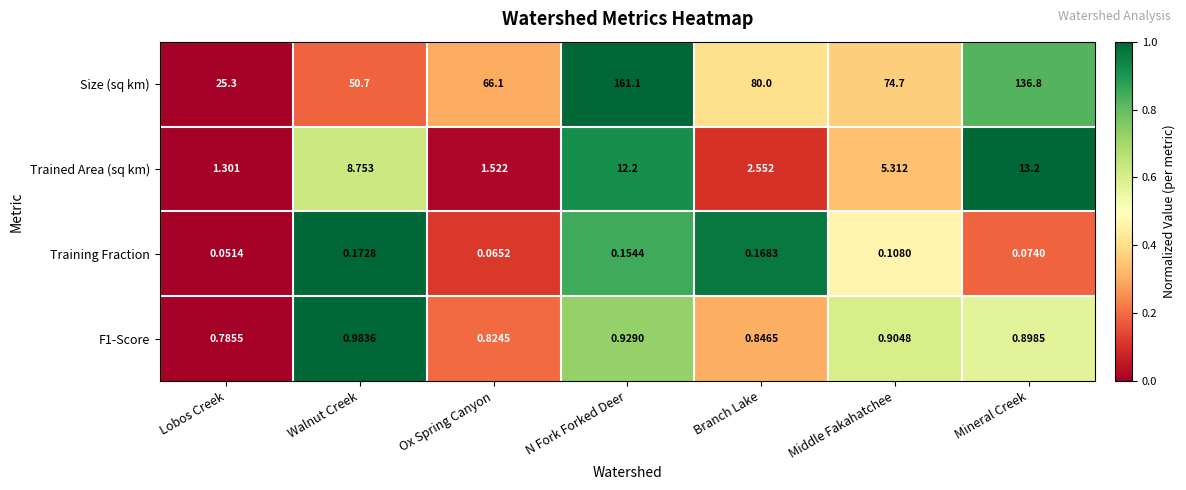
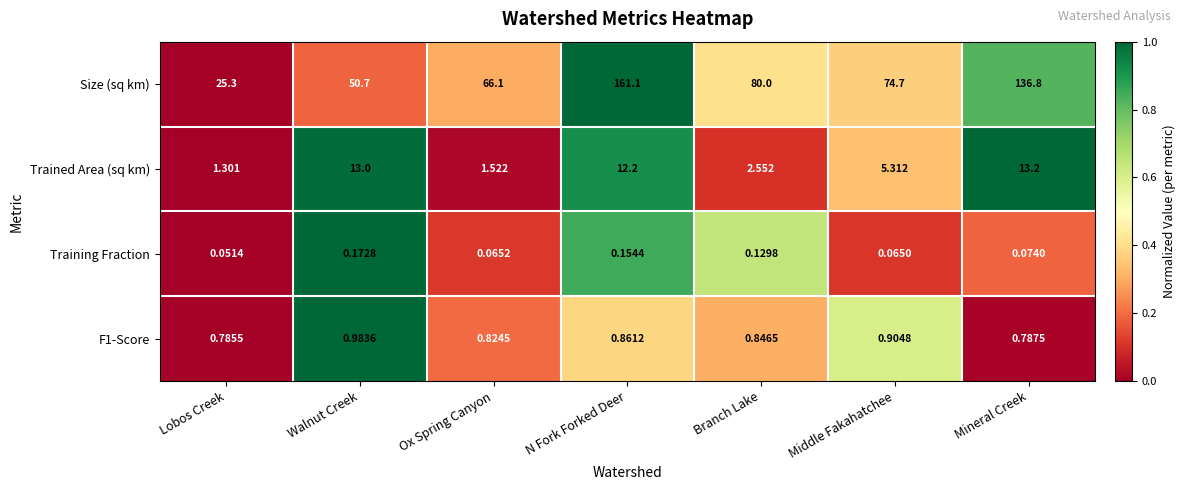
Trained Area (sq km), Walnut Creek: 8.753 -> 13.0
Training Fraction, Branch Lake: 0.1683 -> 0.1298
Training Fraction, Middle Fakahatchee: 0.1080 -> 0.0650
F1-Score, N Fork Forked Deer: 0.9290 -> 0.8612
F1-Score, Mineral Creek: 0.8985 -> 0.7875
